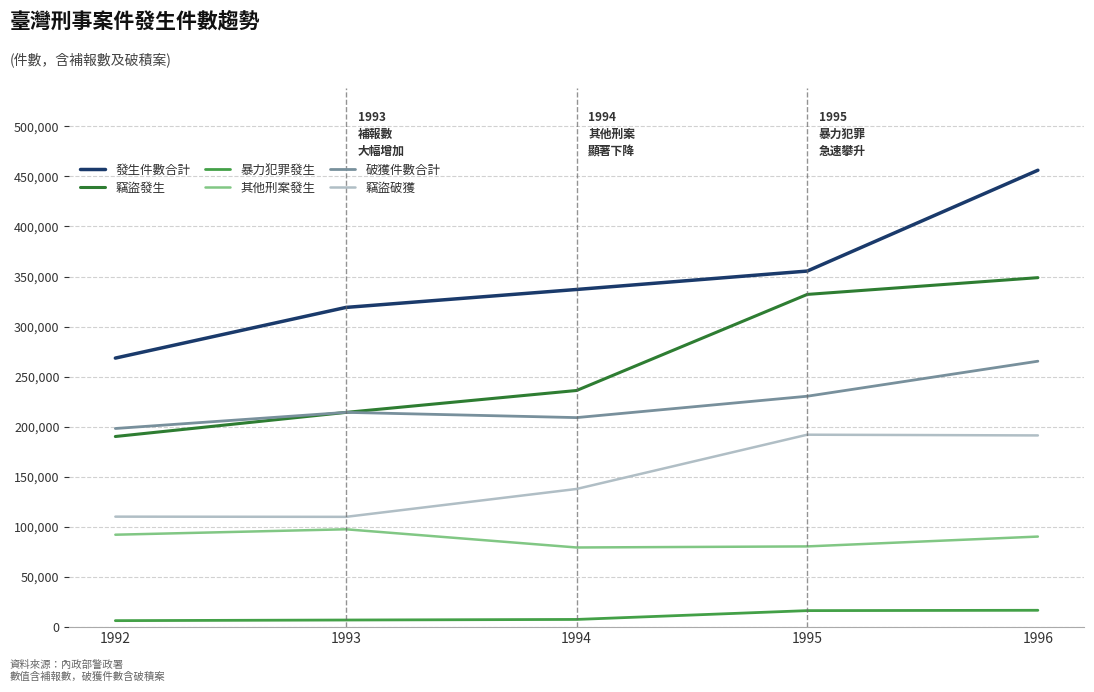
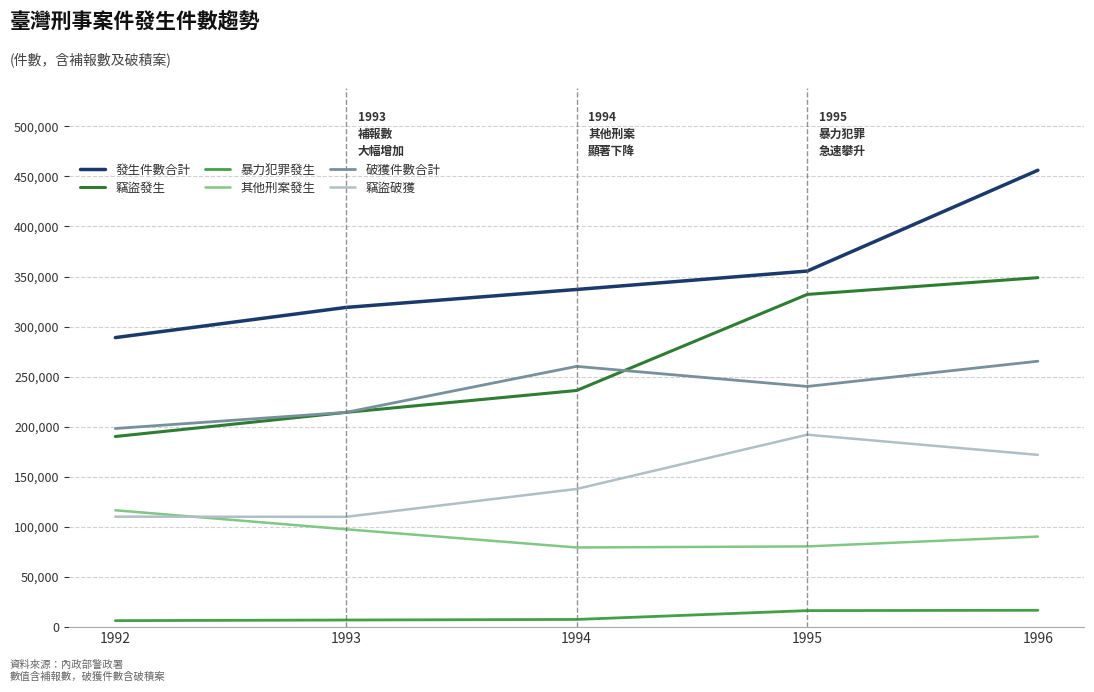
發生件數合計, 1992: 269,000 -> 289,000
其他刑案發生, 1992: 92,000 -> 117,000
破獲件數合計, 1994: 209,000 -> 260,000
破獲件數合計, 1995: 231,000 -> 240,000
竊盜破獲, 1996: 191,000 -> 172,000
